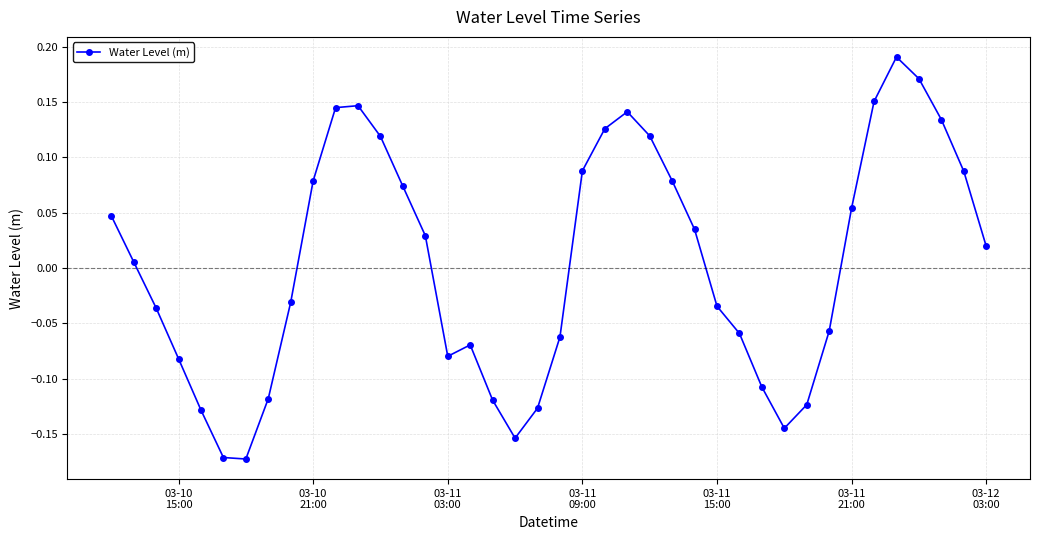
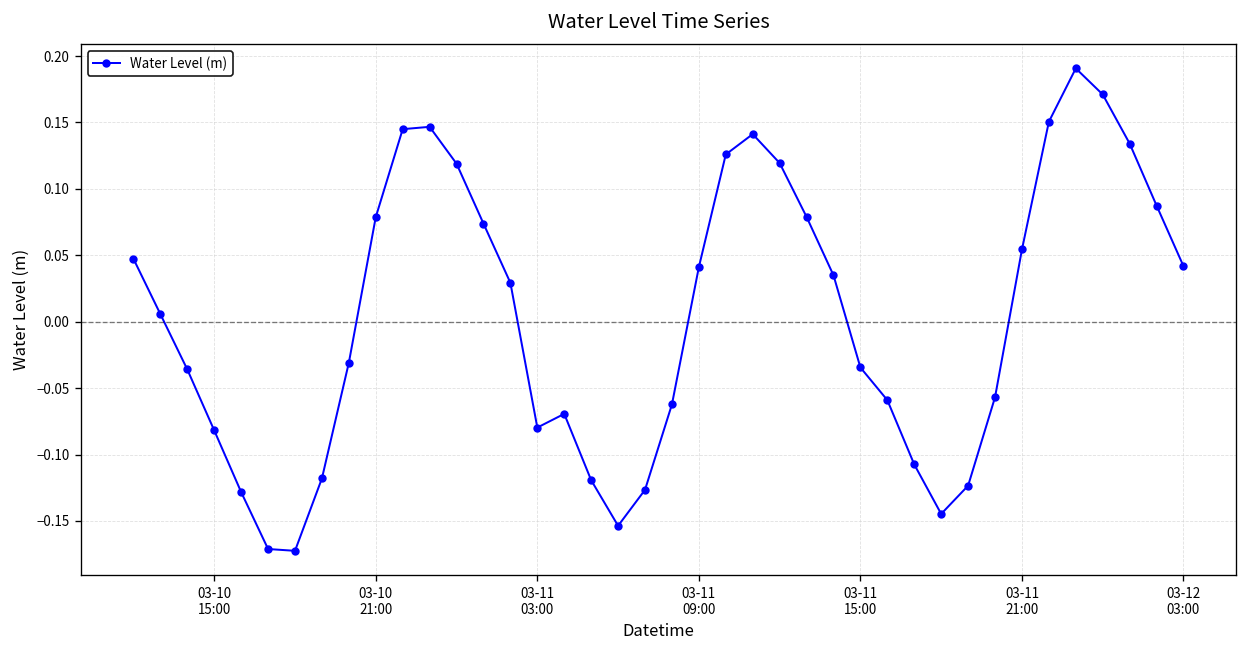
03-11 09:00: 0.088 -> 0.041
03-12 03:00: 0.020 -> 0.042
